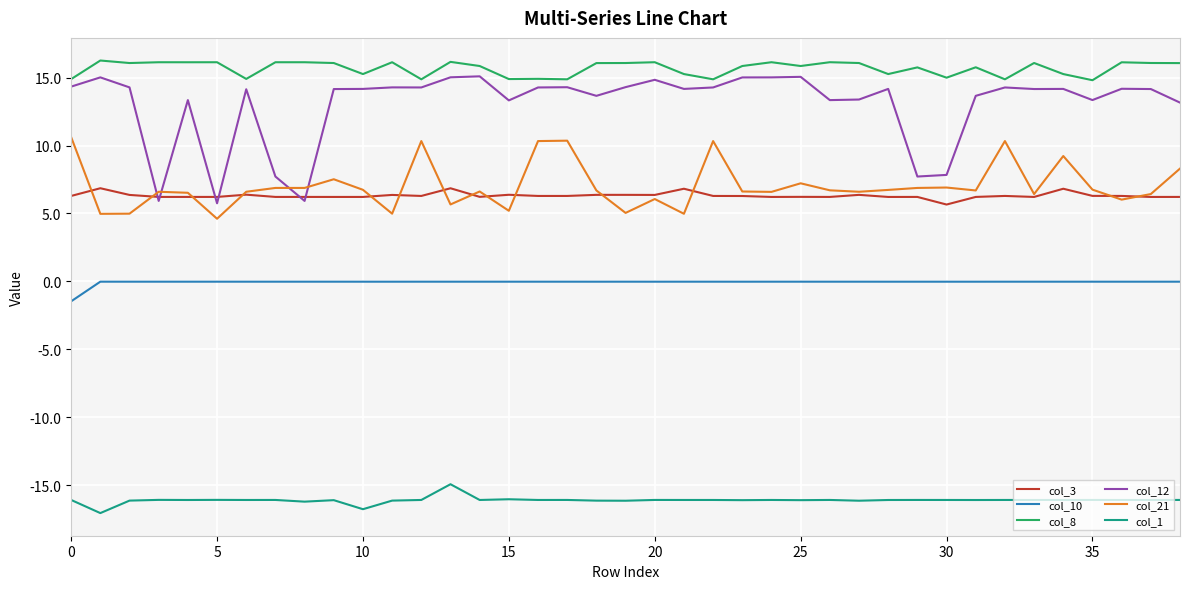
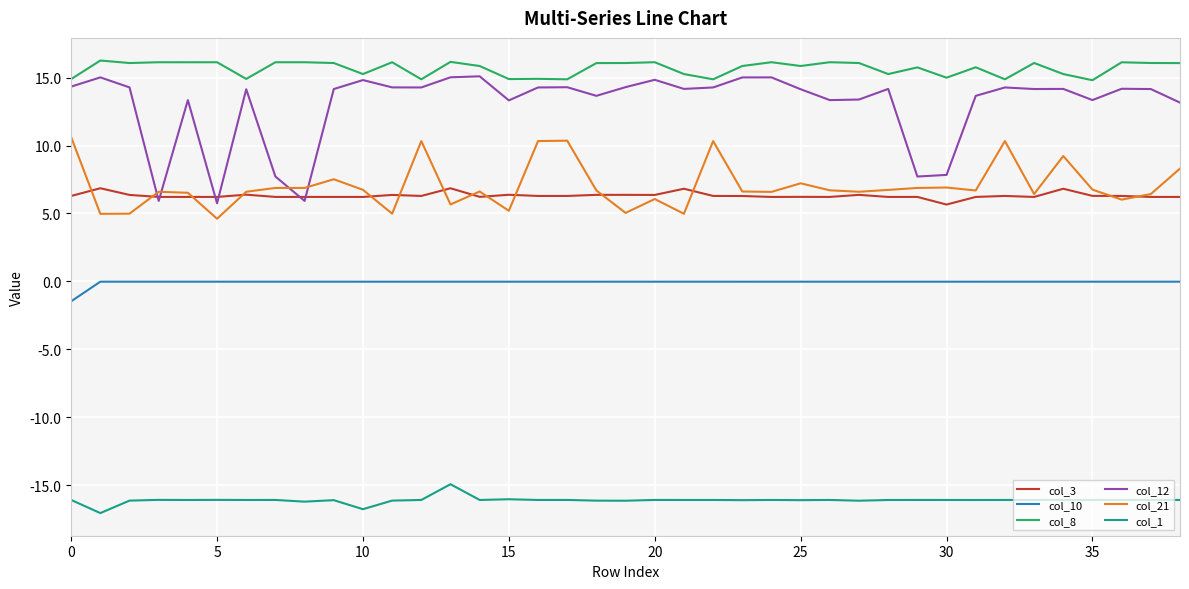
col_12, 10: 14.2 -> 14.8
col_12, 25: 15.1 -> 14.1
